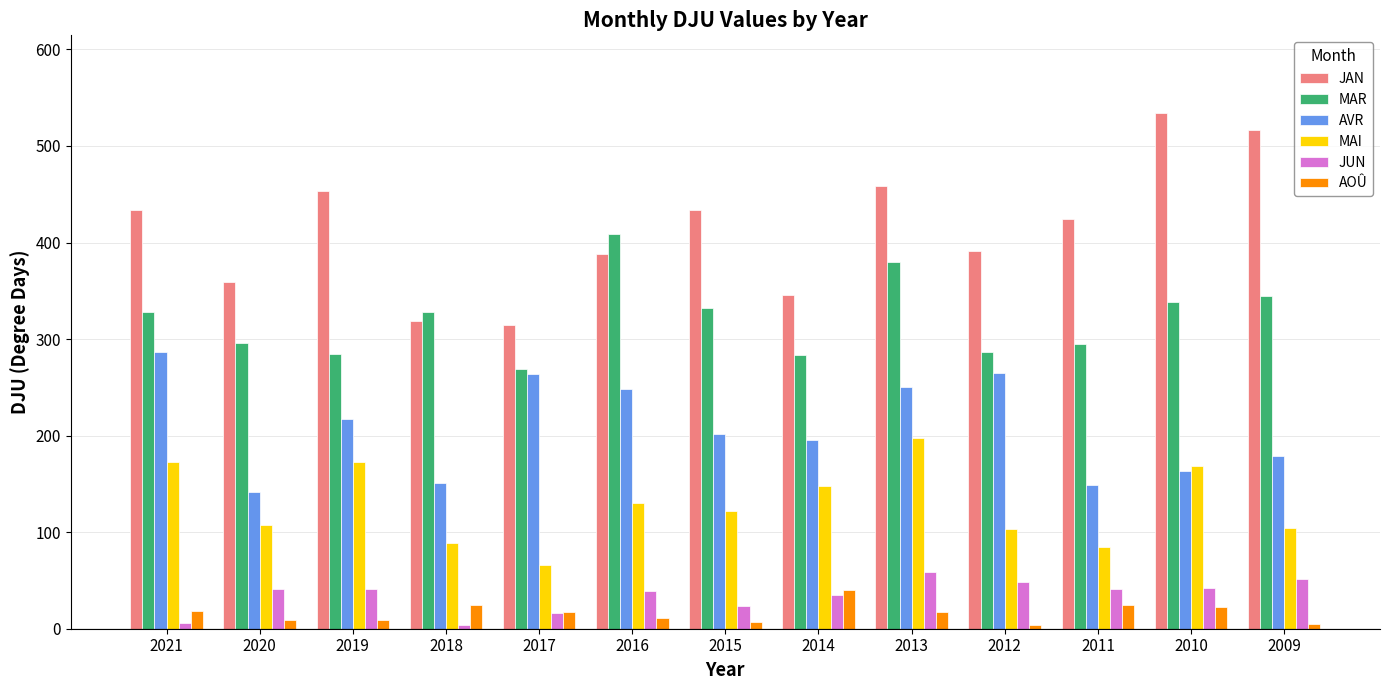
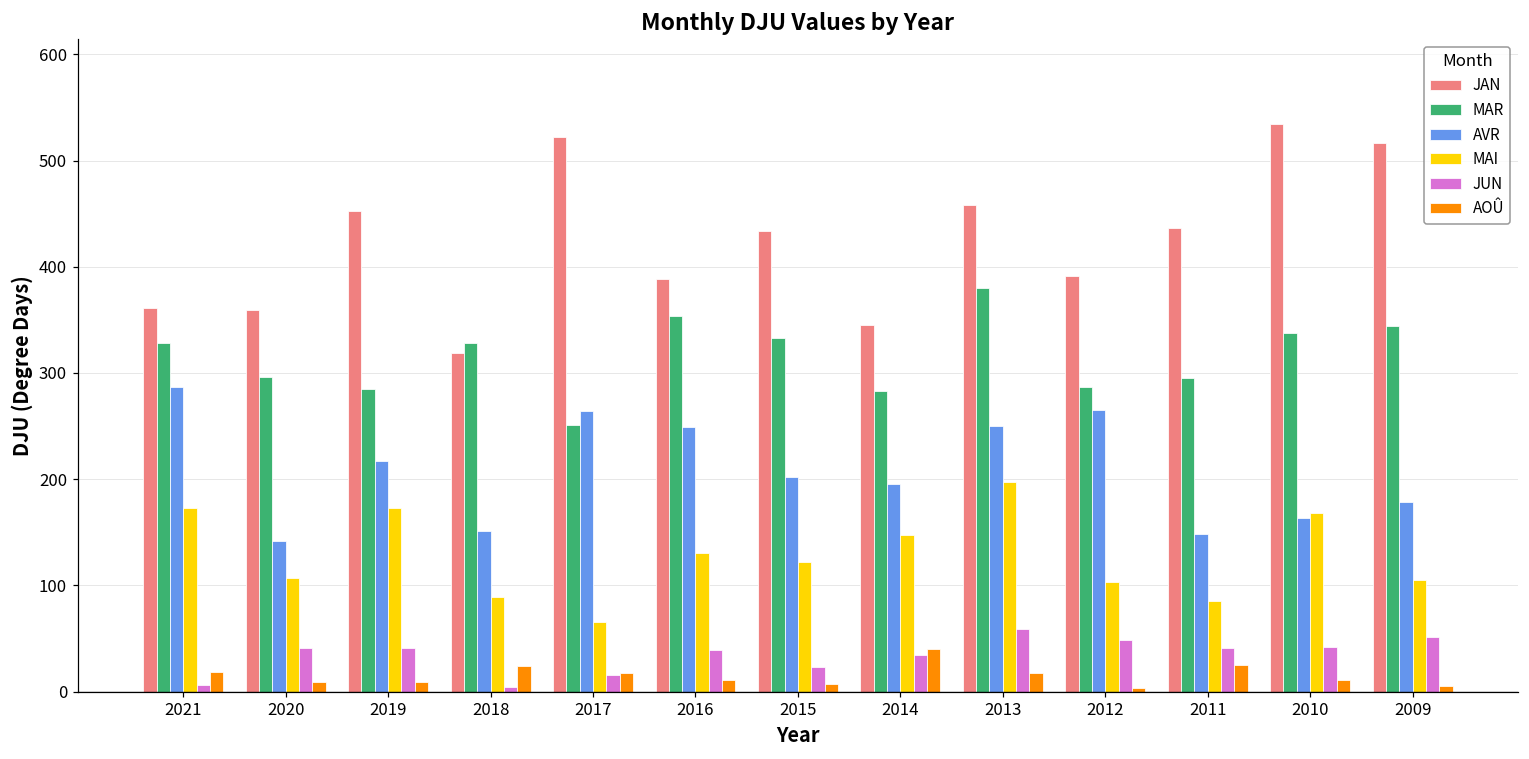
JAN, 2021: 430 -> 360
JAN, 2017: 310 -> 520
MAR, 2017: 270 -> 250
MAR, 2016: 410 -> 350
JAN, 2011: 420 -> 440
AOÛ, 2010: 20 -> 10
